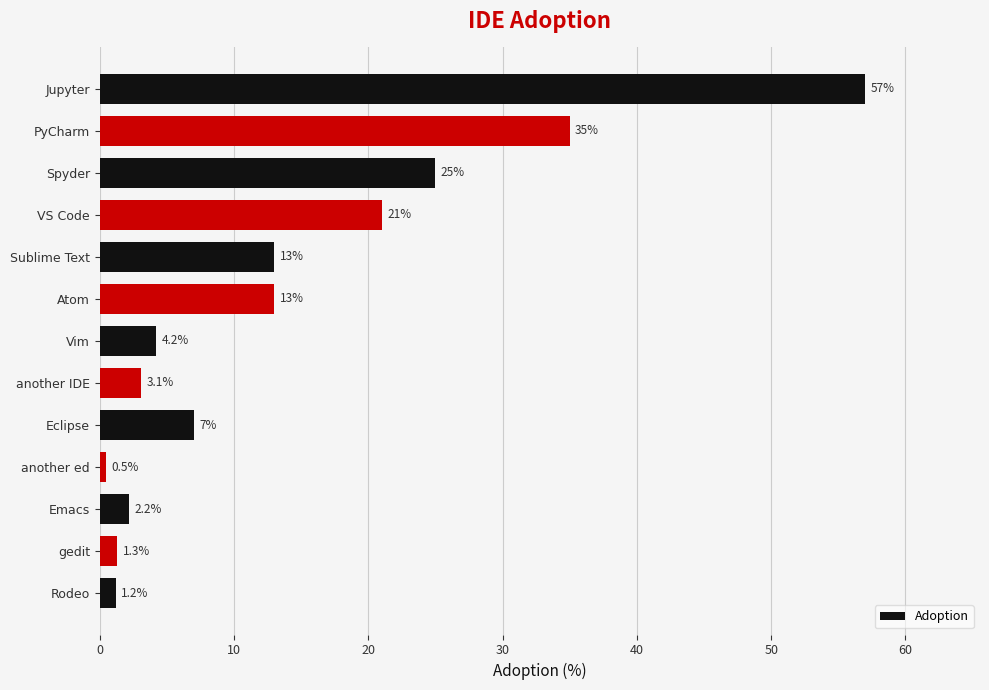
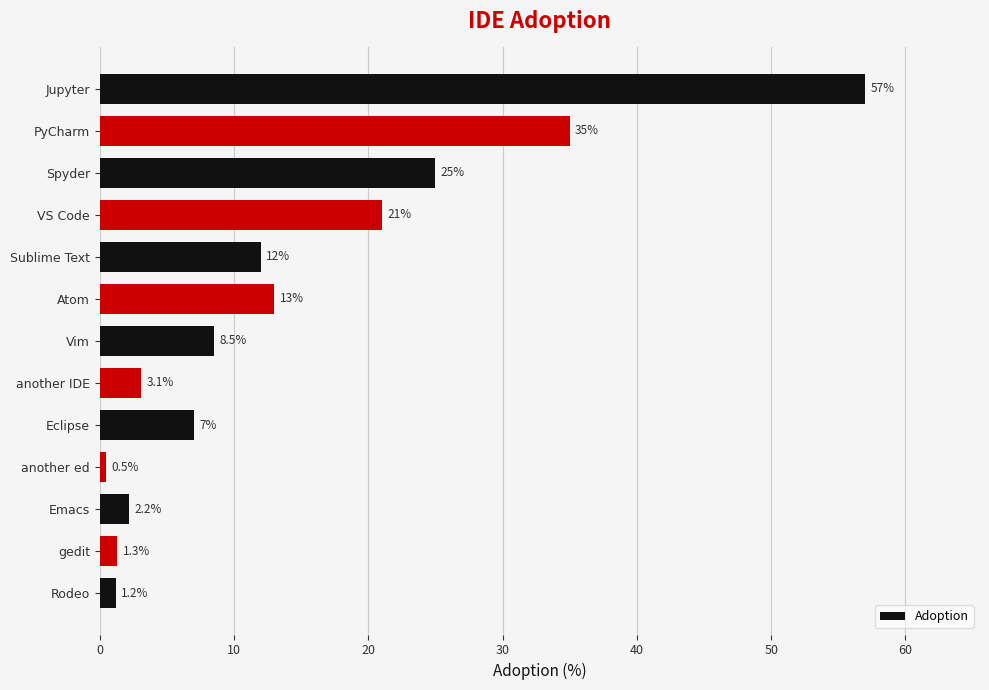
Sublime Text: 13% -> 12%
Vim: 4.2% -> 8.5%
